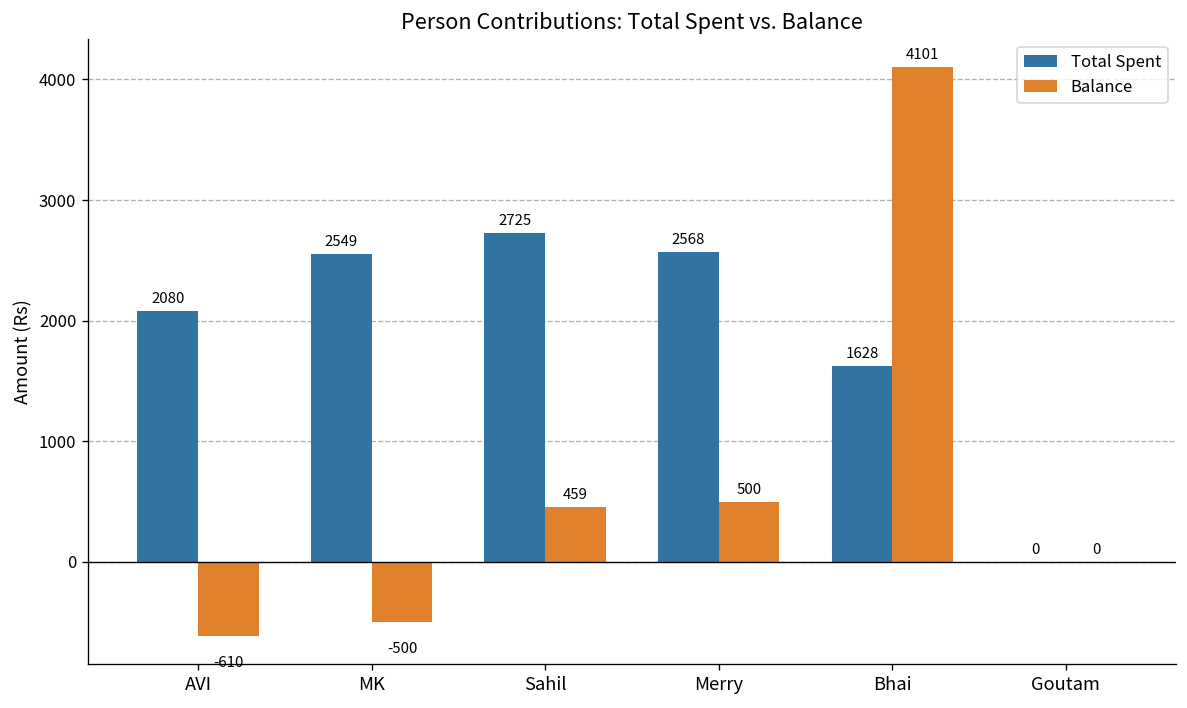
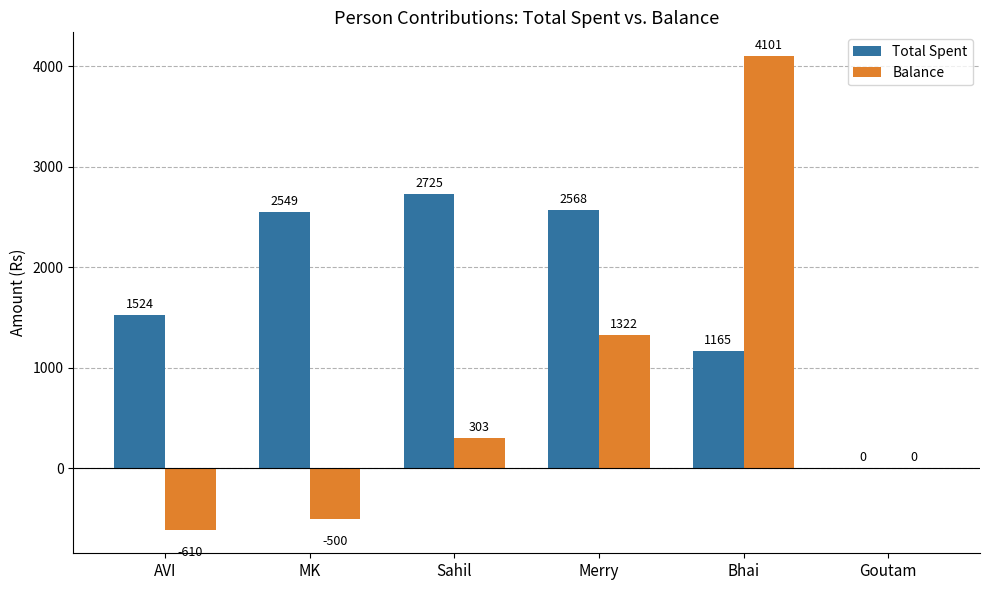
Total Spent, AVI: 2080 -> 1524
Balance, Sahil: 459 -> 303
Balance, Merry: 500 -> 1322
Total Spent, Bhai: 1628 -> 1165
